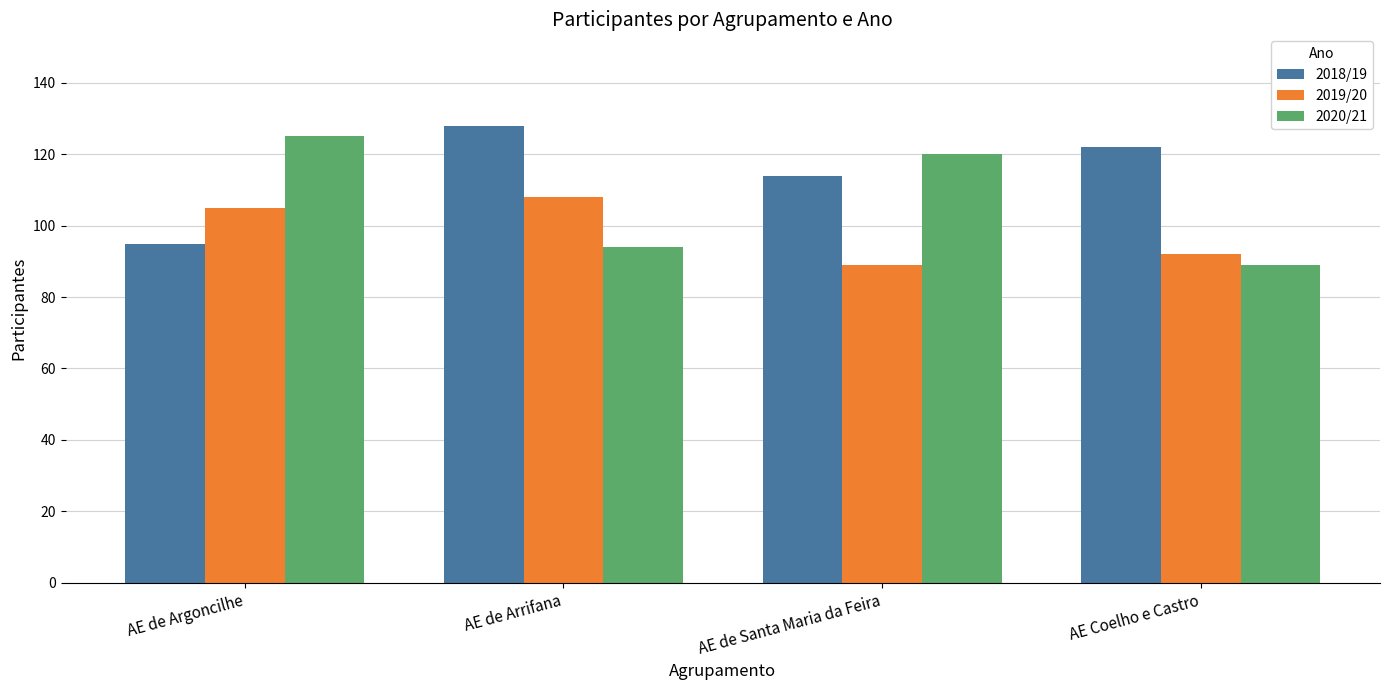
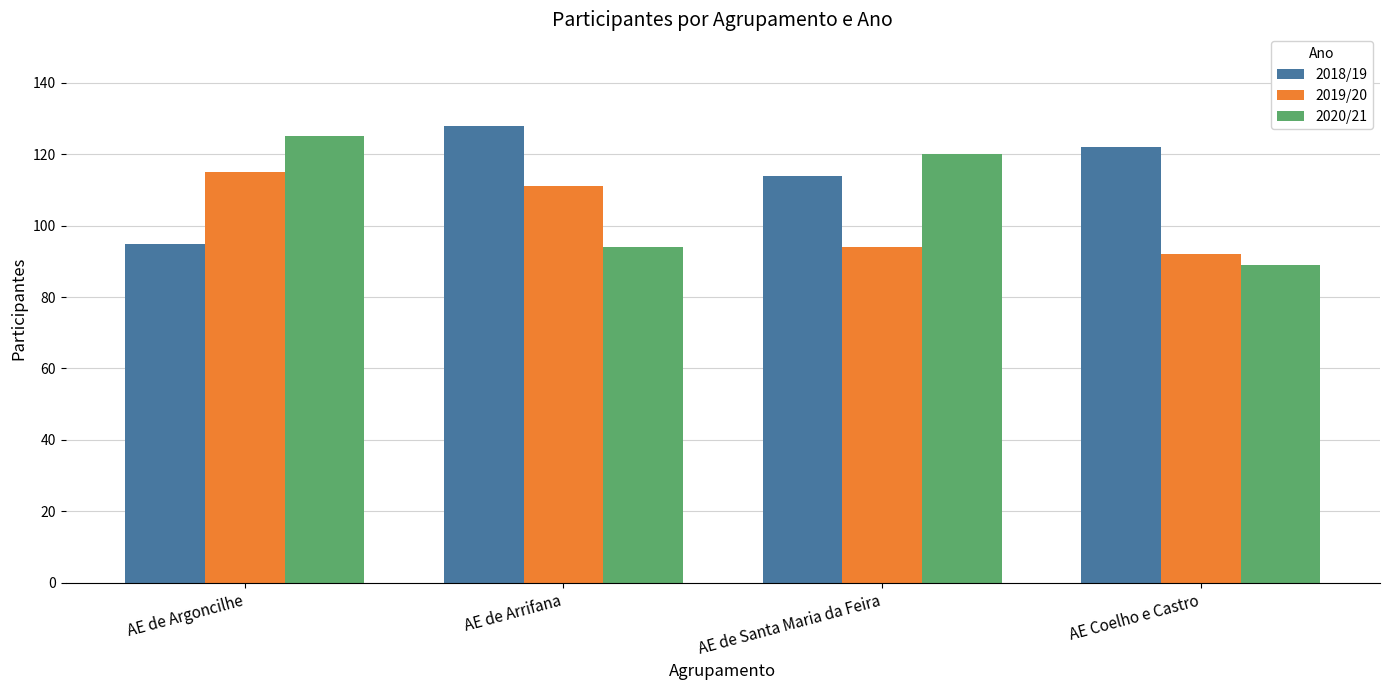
2019/20, AE de Argoncilhe: 105 -> 115
2019/20, AE de Arrifana: 108 -> 111
2019/20, AE de Santa Maria da Feira: 89 -> 94
